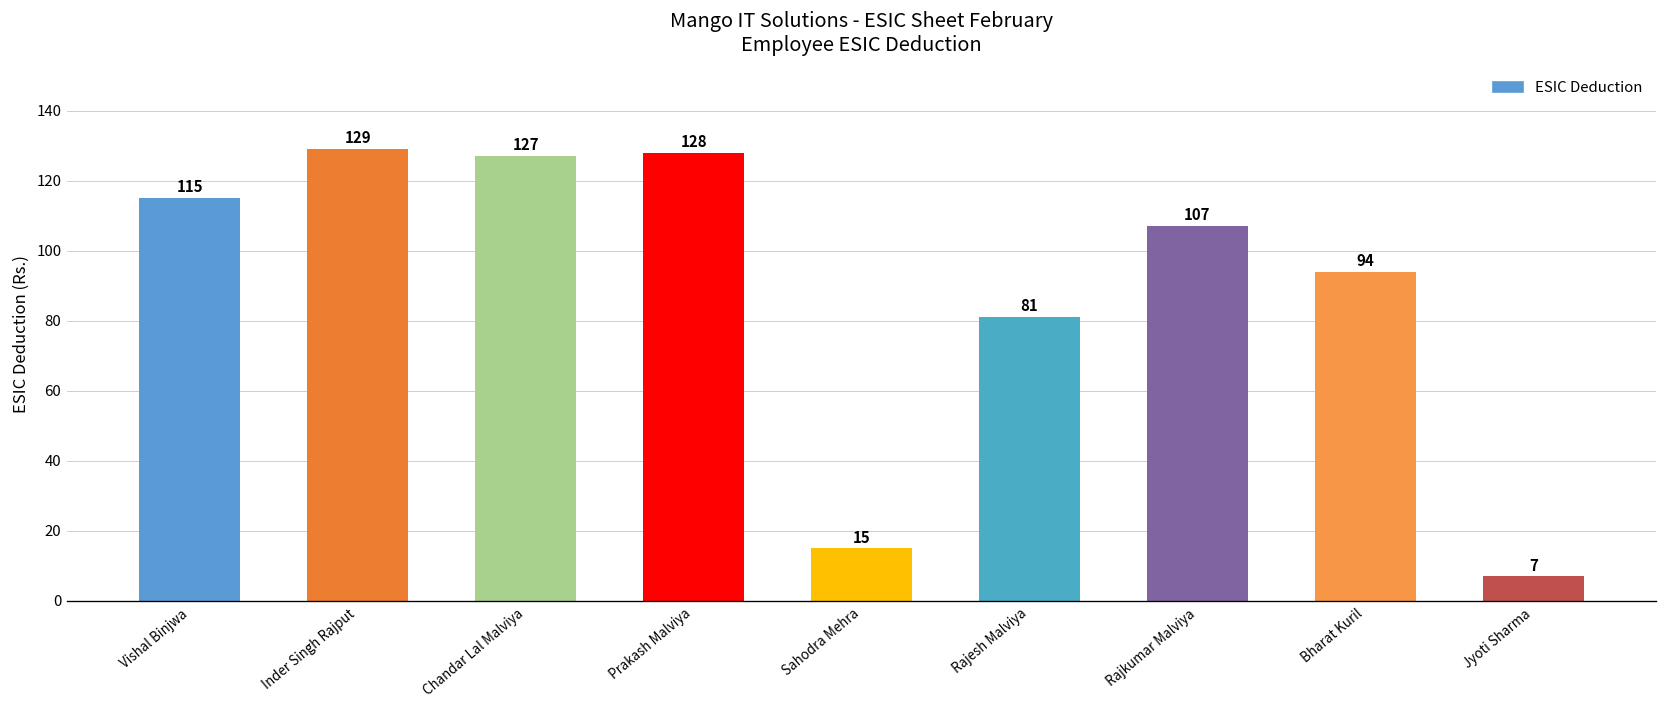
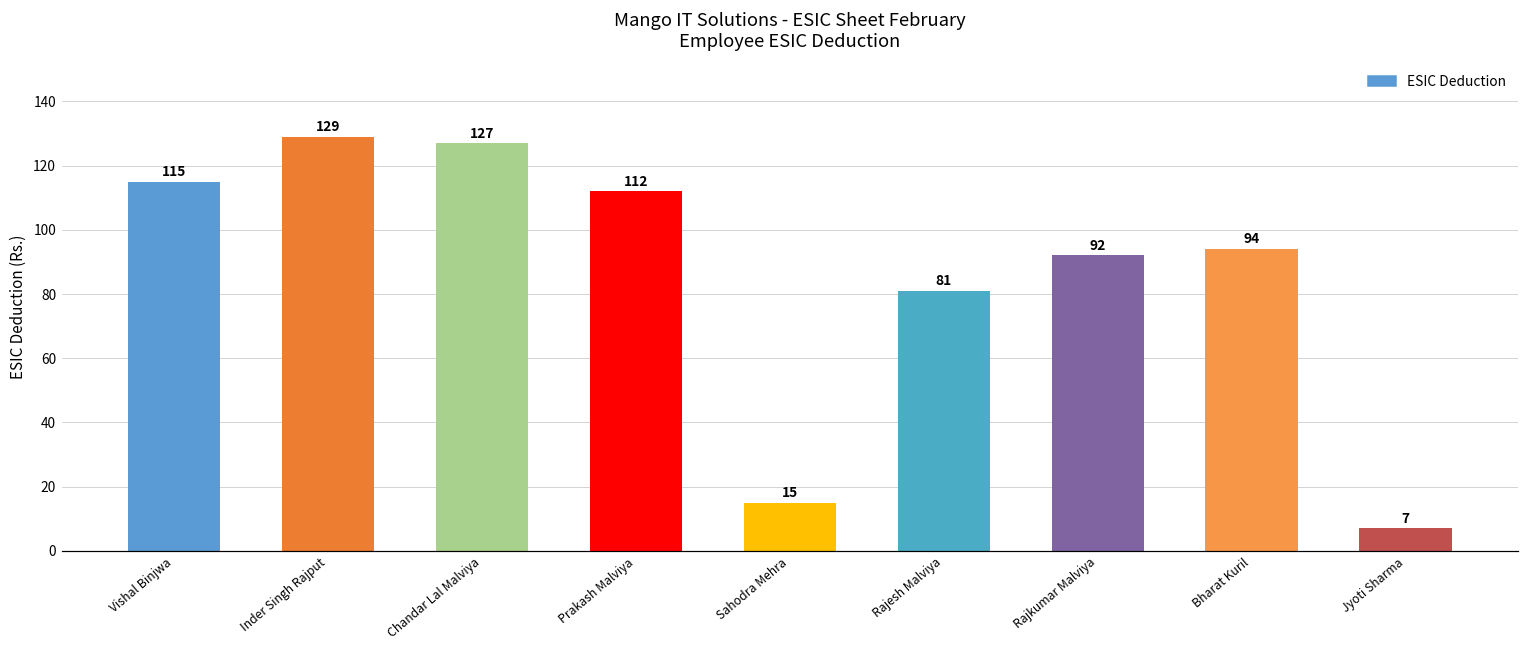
Prakash Malviya: 128 -> 112
Rajkumar Malviya: 107 -> 92
